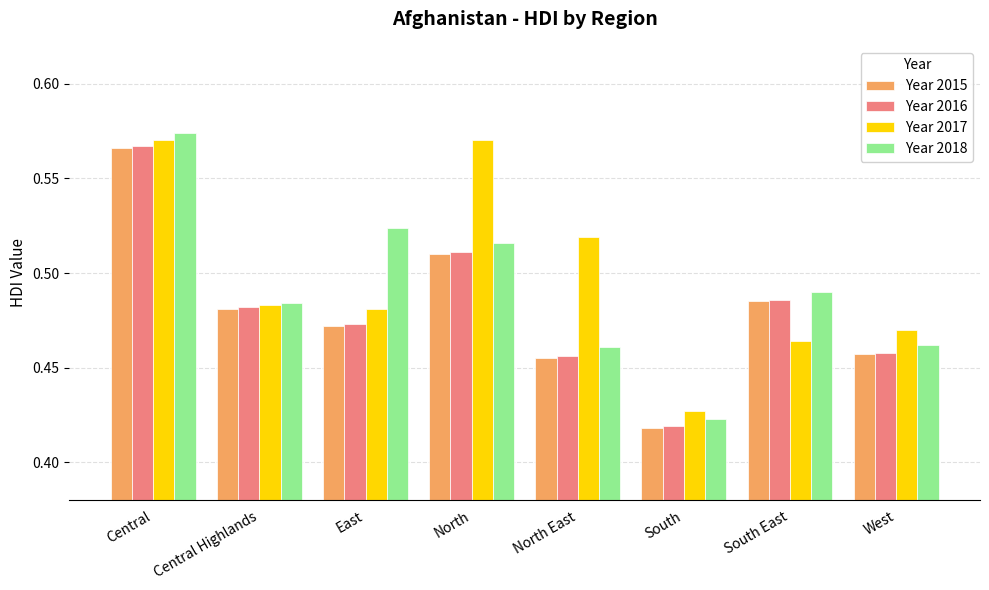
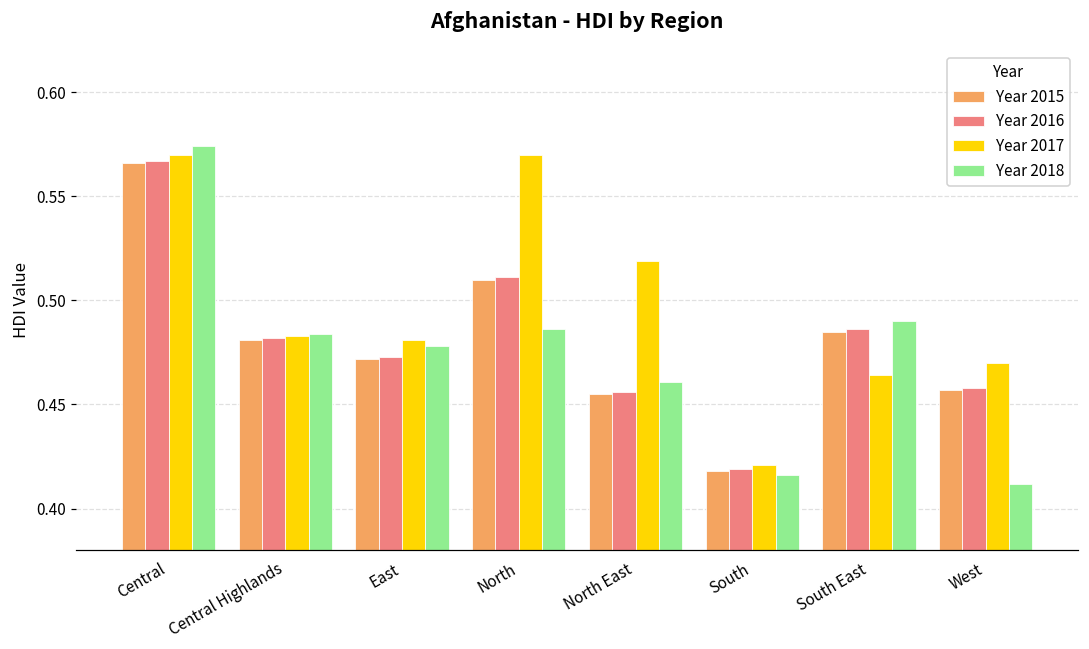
Year 2018, East: 0.524 -> 0.478
Year 2018, North: 0.516 -> 0.486
Year 2017, South: 0.427 -> 0.421
Year 2018, South: 0.423 -> 0.416
Year 2018, West: 0.462 -> 0.412
